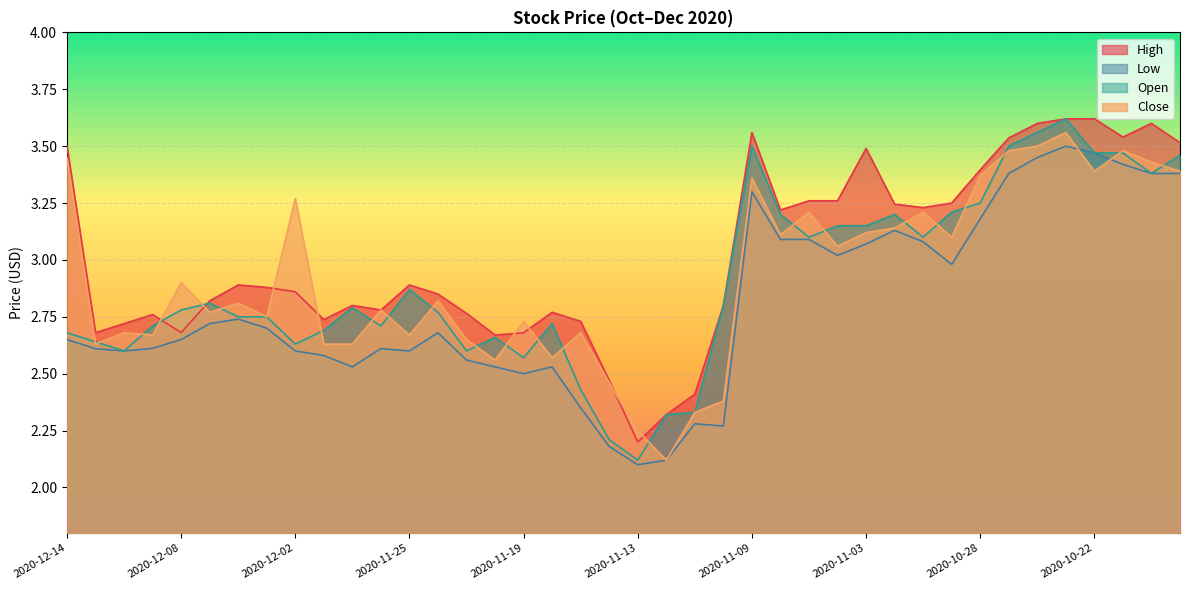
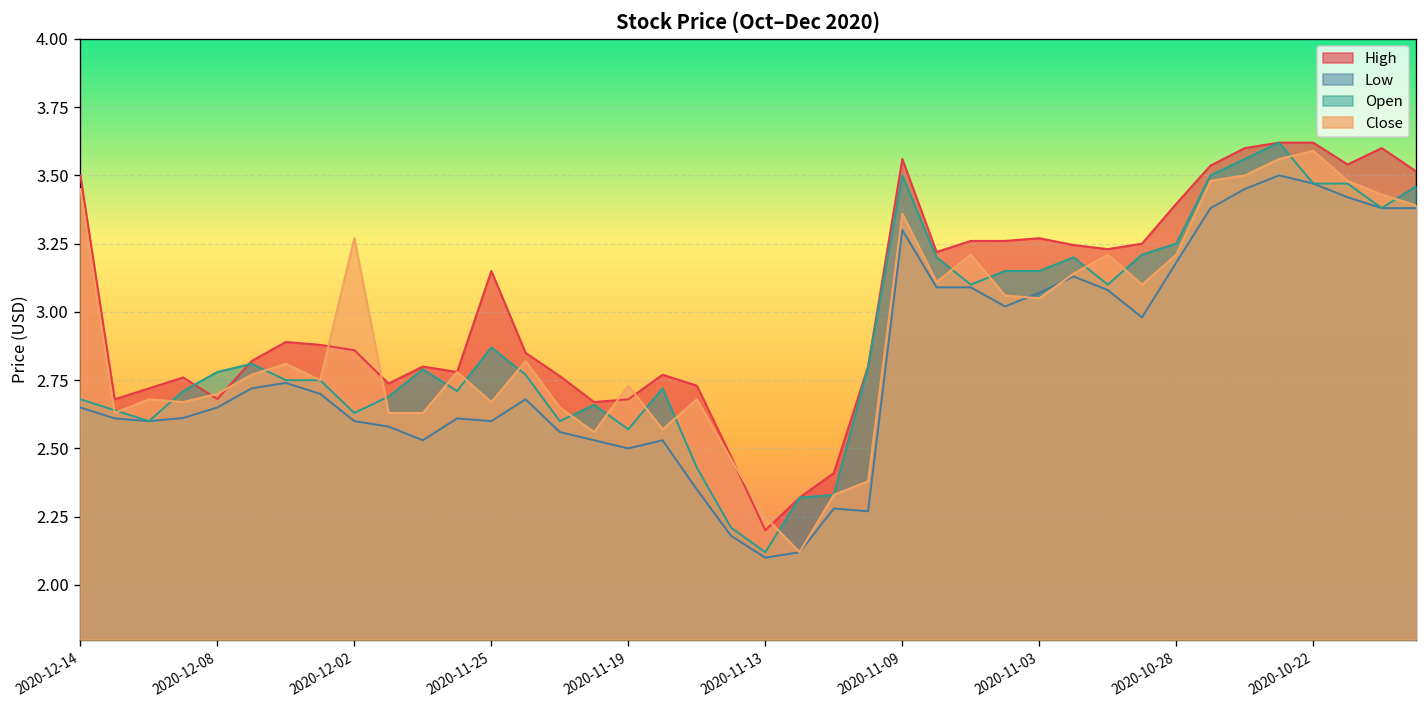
Close, 2020-12-08: 2.9 -> 2.7
High, 2020-11-25: 2.89 -> 3.15
High, 2020-11-03: 3.49 -> 3.27
Close, 2020-11-03: 3.12 -> 3.05
Close, 2020-10-28: 3.37 -> 3.21
Close, 2020-10-22: 3.39 -> 3.59
